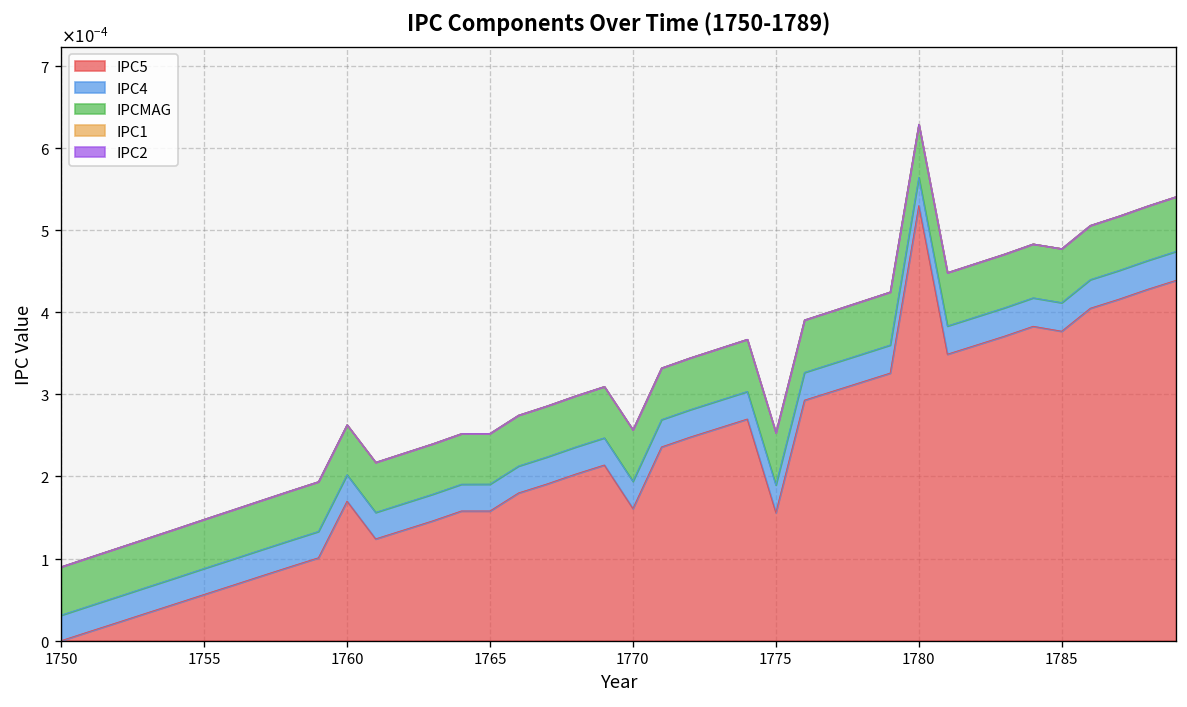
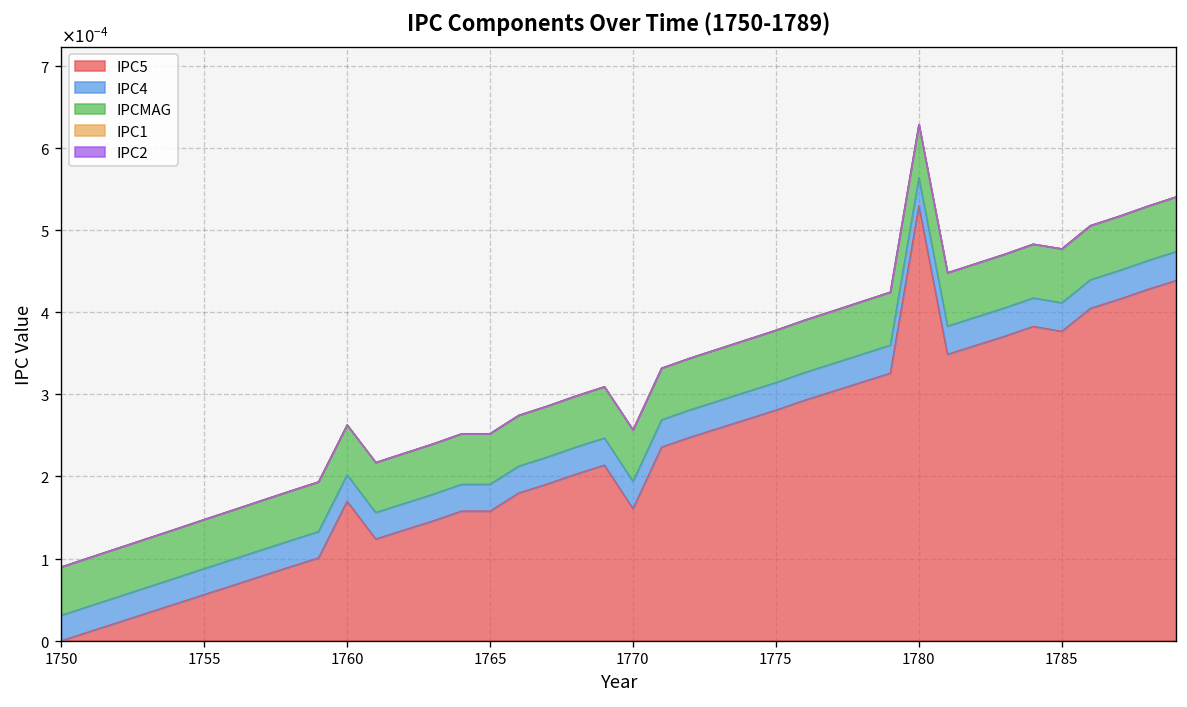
IPC5, 1775: 0.00016 -> 0.00028
